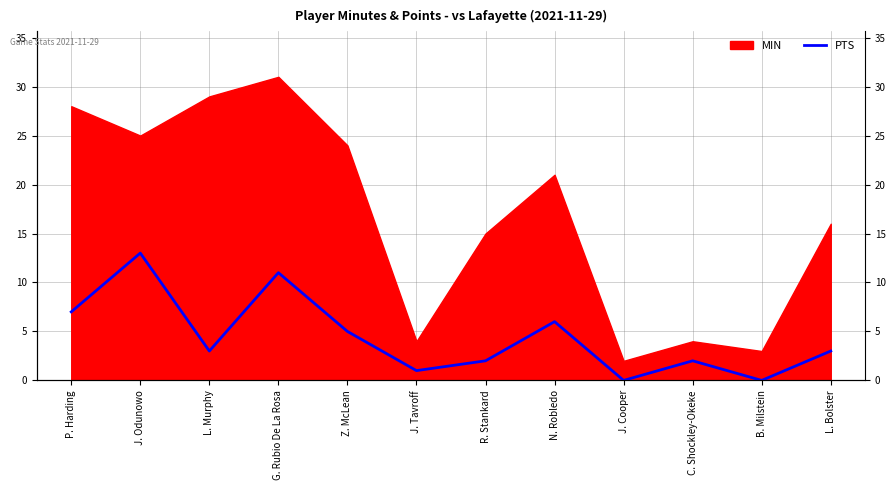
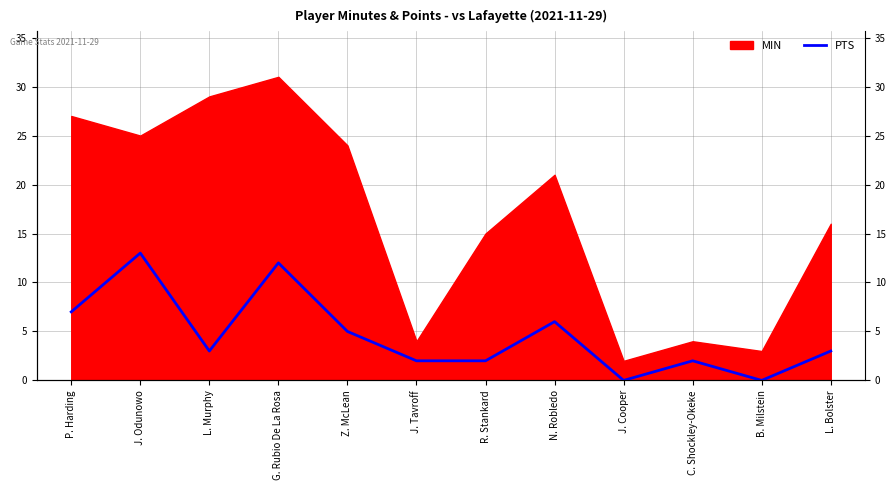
MIN, P. Harding: 28 -> 27
PTS, G. Rubio De La Rosa: 11 -> 12
PTS, J. Tavroff: 1 -> 2
